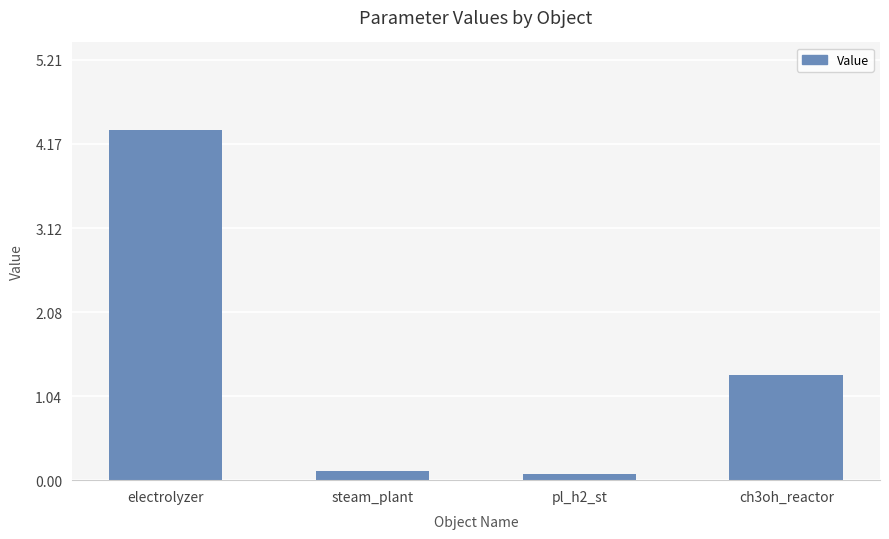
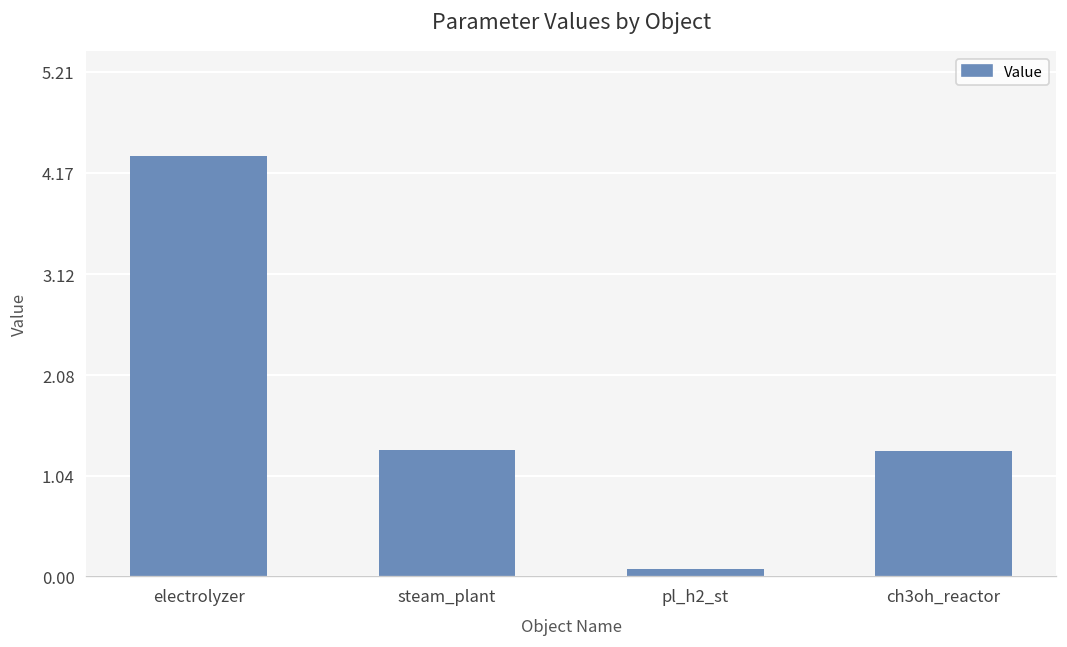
steam_plant: 0.1 -> 1.3
